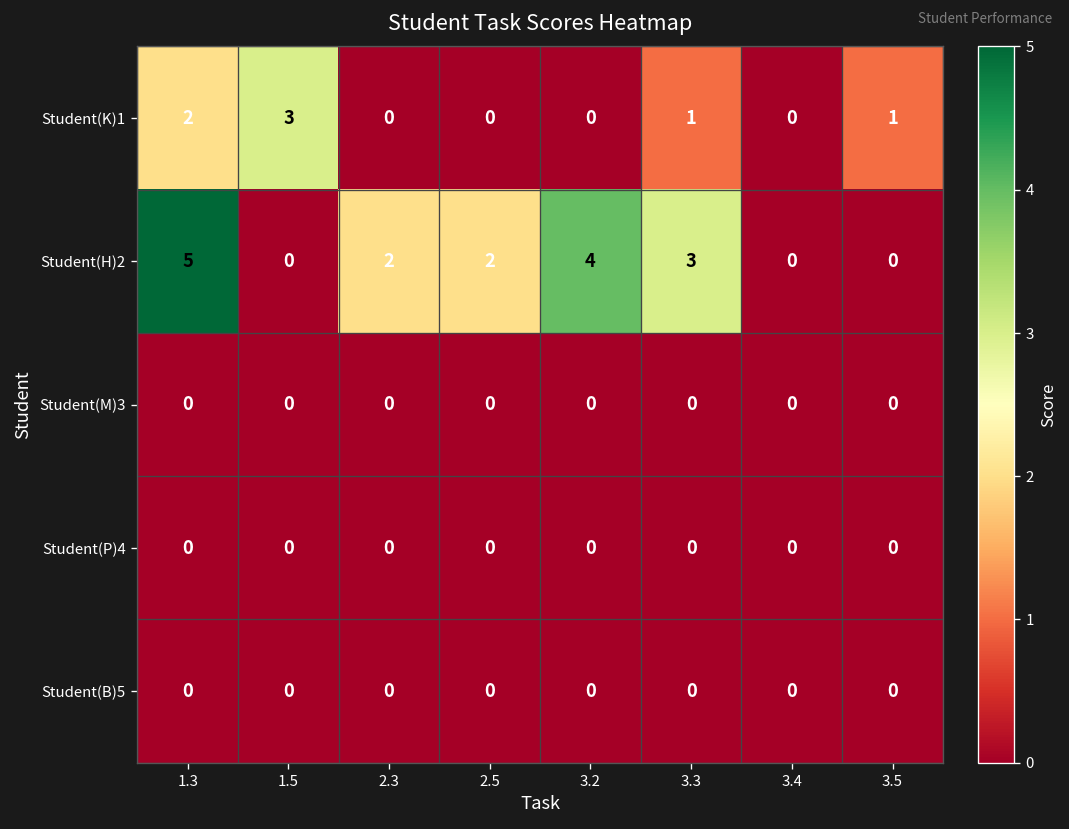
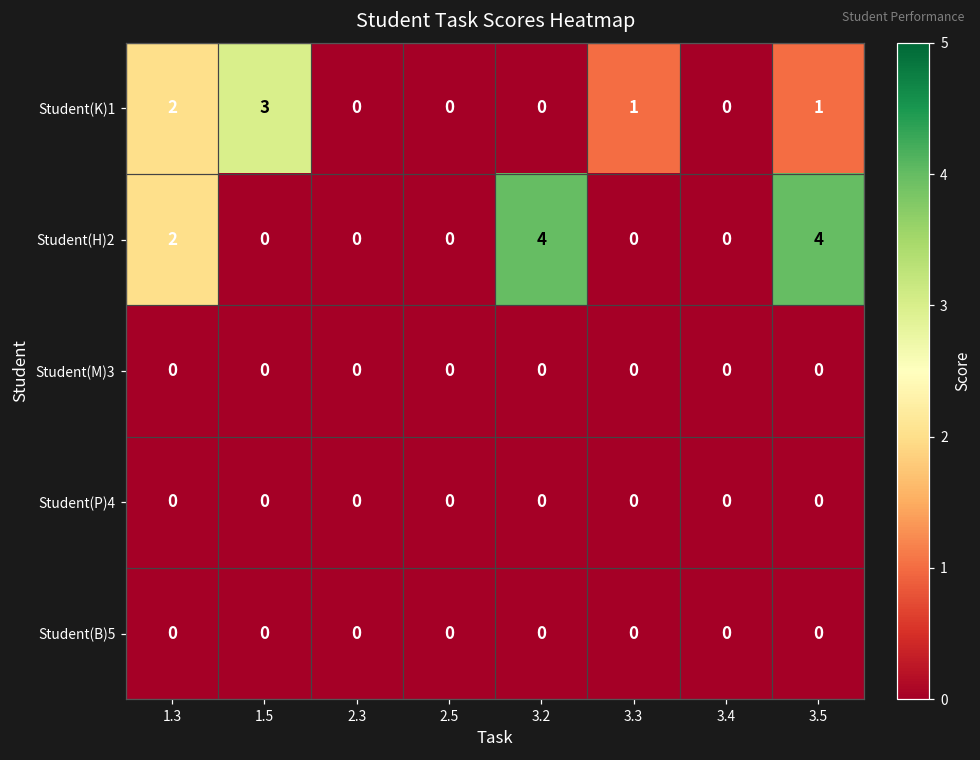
Student(H)2, 1.3: 5 -> 2
Student(H)2, 2.3: 2 -> 0
Student(H)2, 2.5: 2 -> 0
Student(H)2, 3.3: 3 -> 0
Student(H)2, 3.5: 0 -> 4
